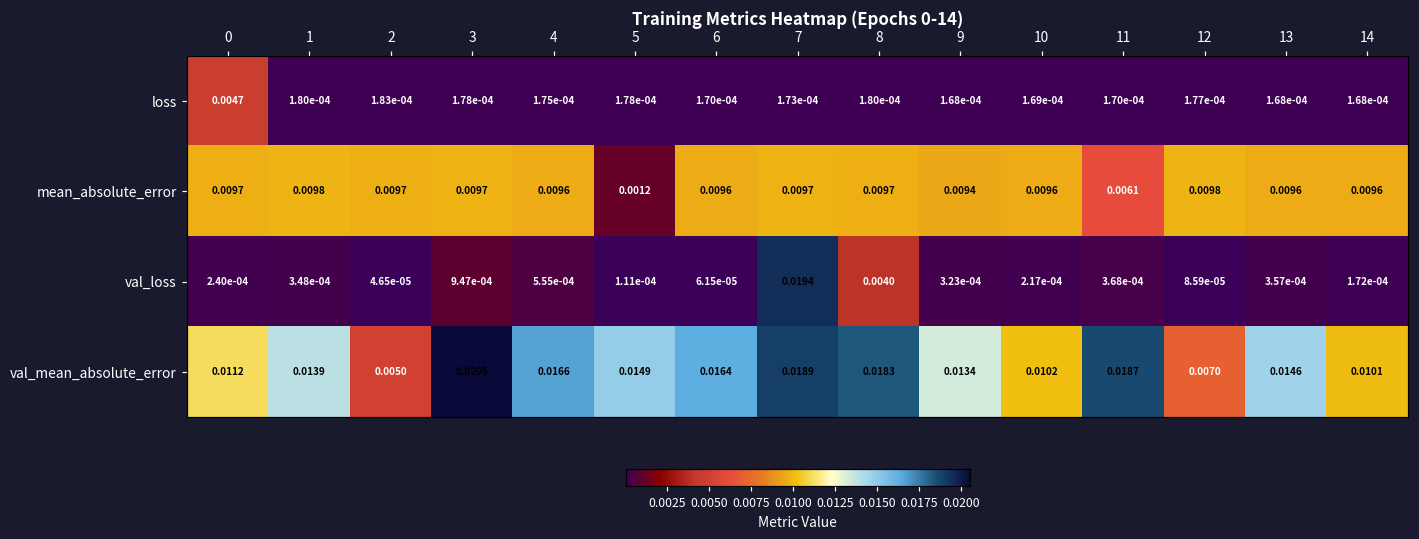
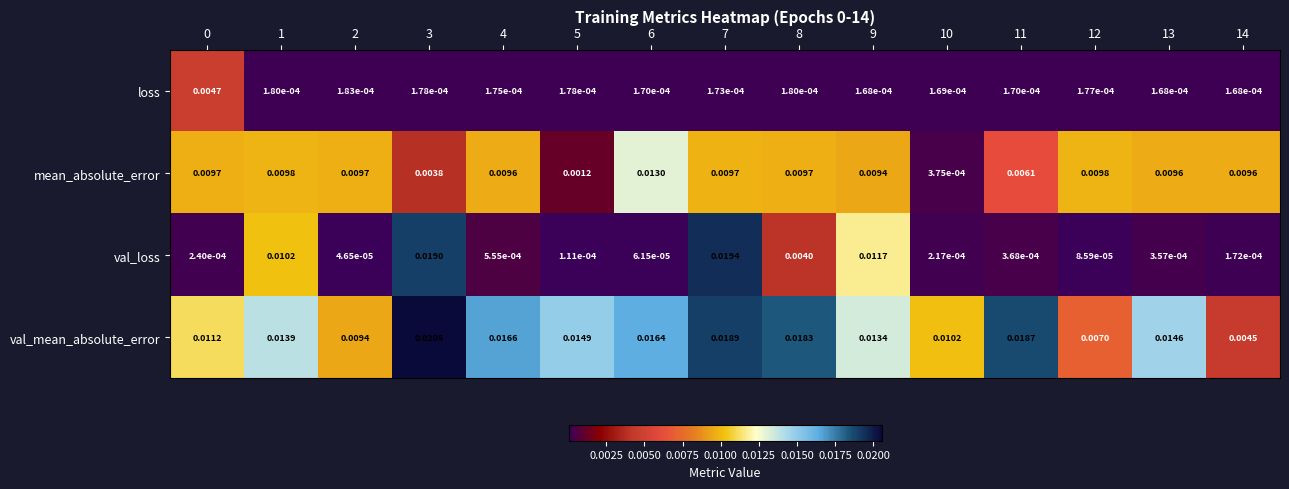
mean_absolute_error, 3: 0.0097 -> 0.0038
mean_absolute_error, 6: 0.0096 -> 0.0130
mean_absolute_error, 10: 0.0096 -> 3.75e-04
val_loss, 1: 3.48e-04 -> 0.0102
val_loss, 3: 9.47e-04 -> 0.0190
val_loss, 9: 3.23e-04 -> 0.0117
val_mean_absolute_error, 2: 0.0050 -> 0.0094
val_mean_absolute_error, 14: 0.0101 -> 0.0045
